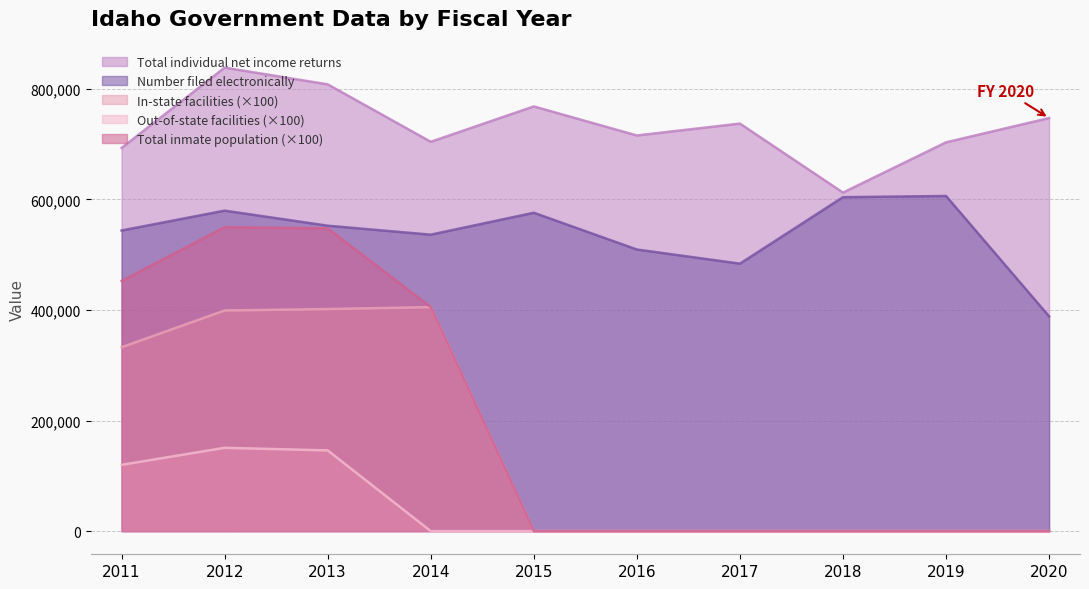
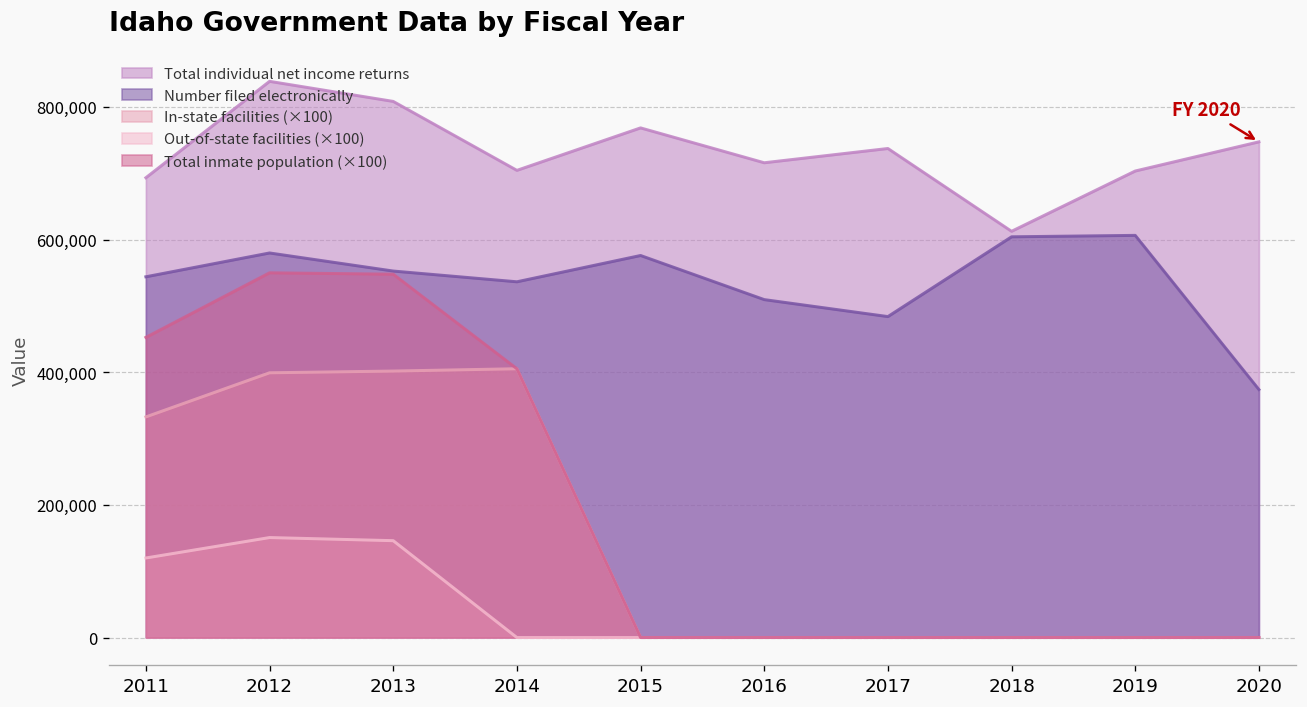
Number filed electronically, 2020: 390,000 -> 370,000
